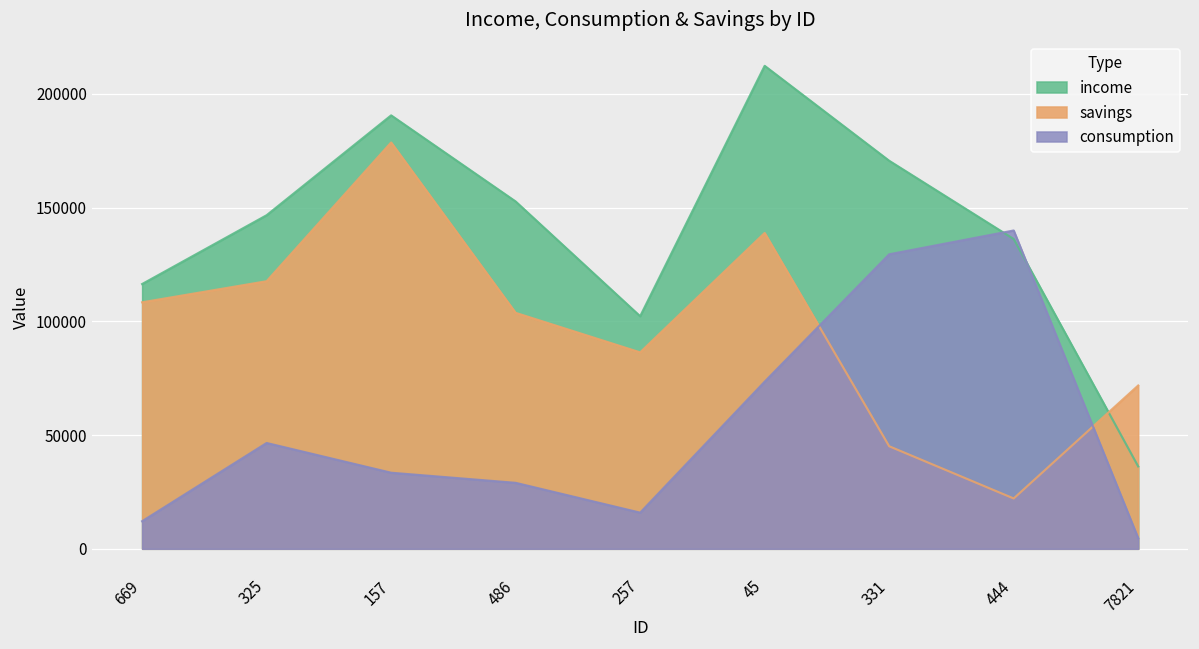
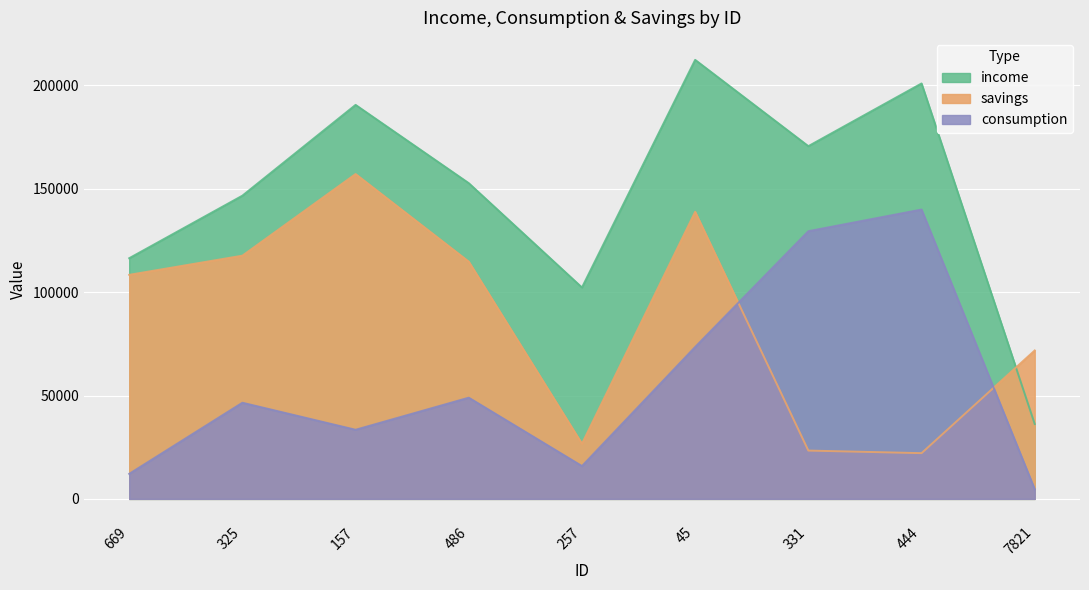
savings, 157: 179000 -> 157000
savings, 486: 104000 -> 115000
consumption, 486: 29000 -> 49000
savings, 257: 86000 -> 27000
savings, 331: 45000 -> 23000
income, 444: 136000 -> 201000
